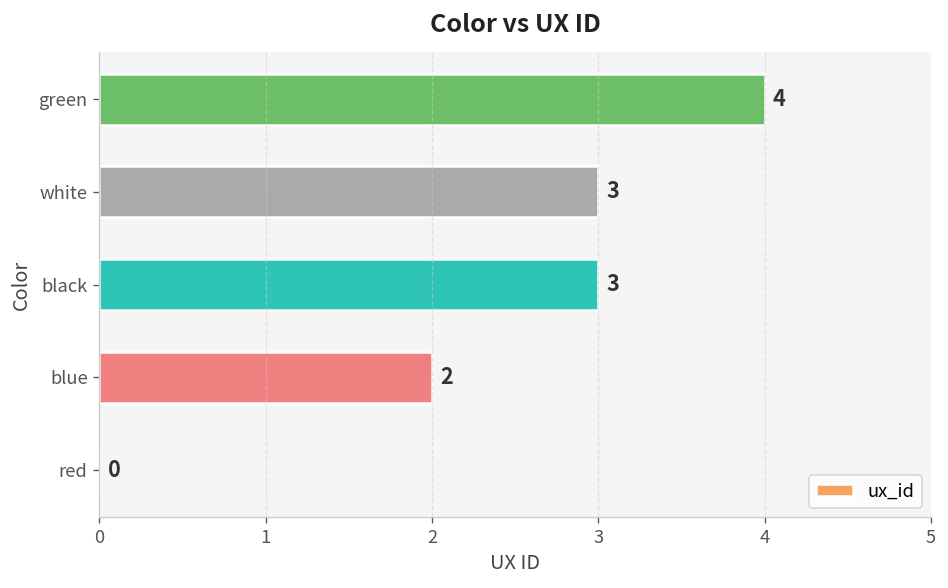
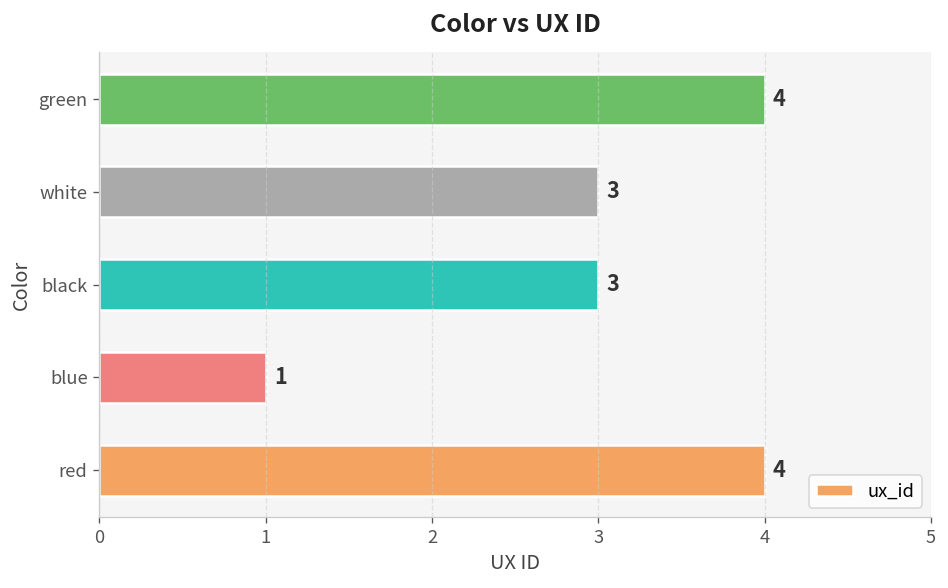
blue: 2 -> 1
red: 0 -> 4
